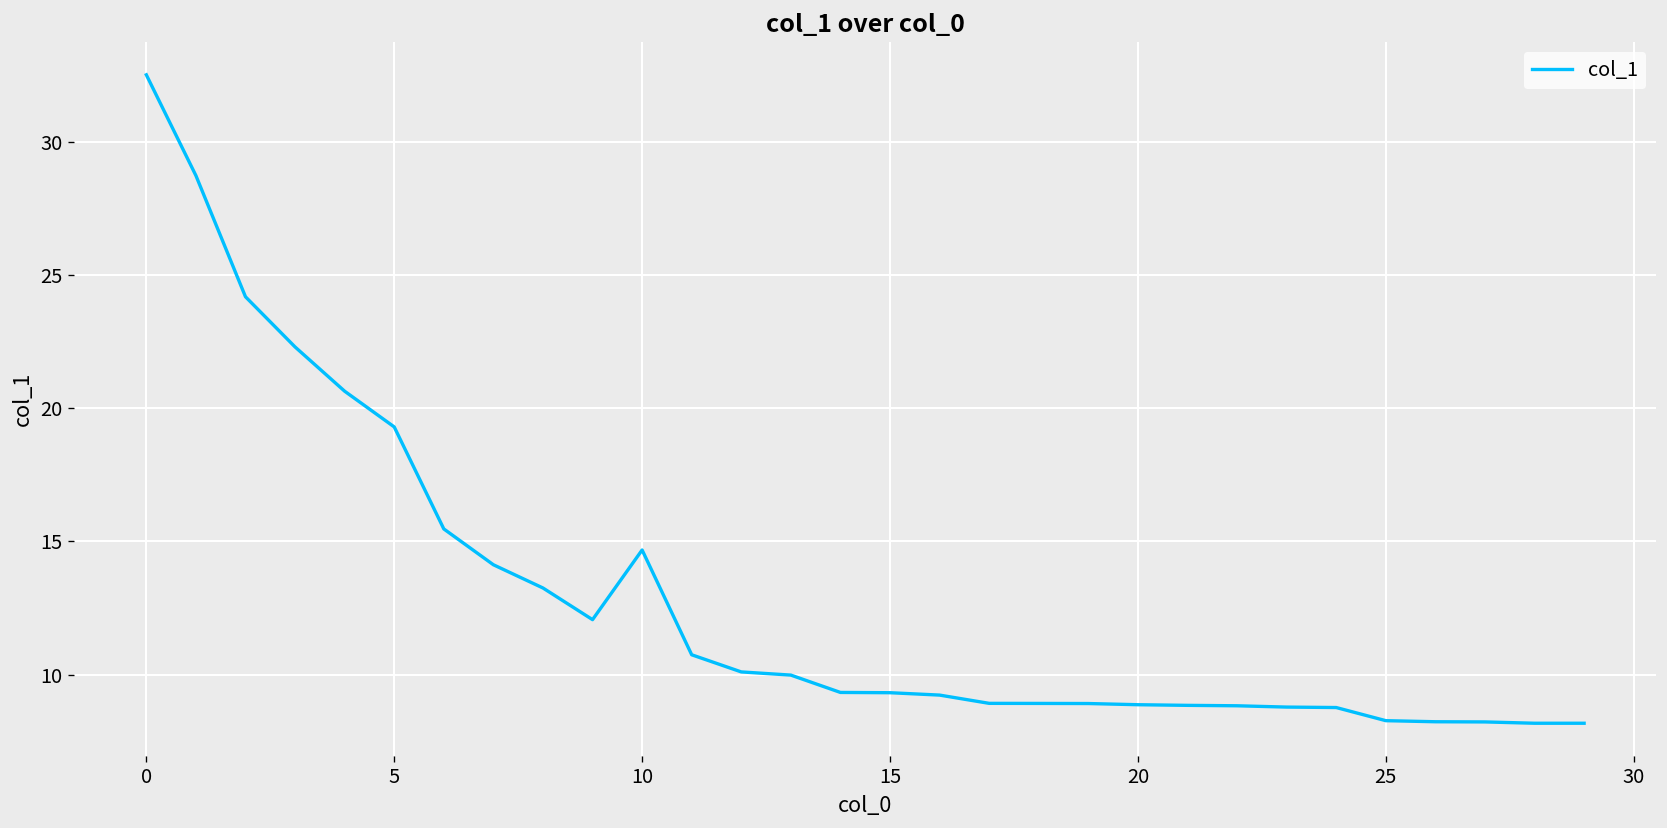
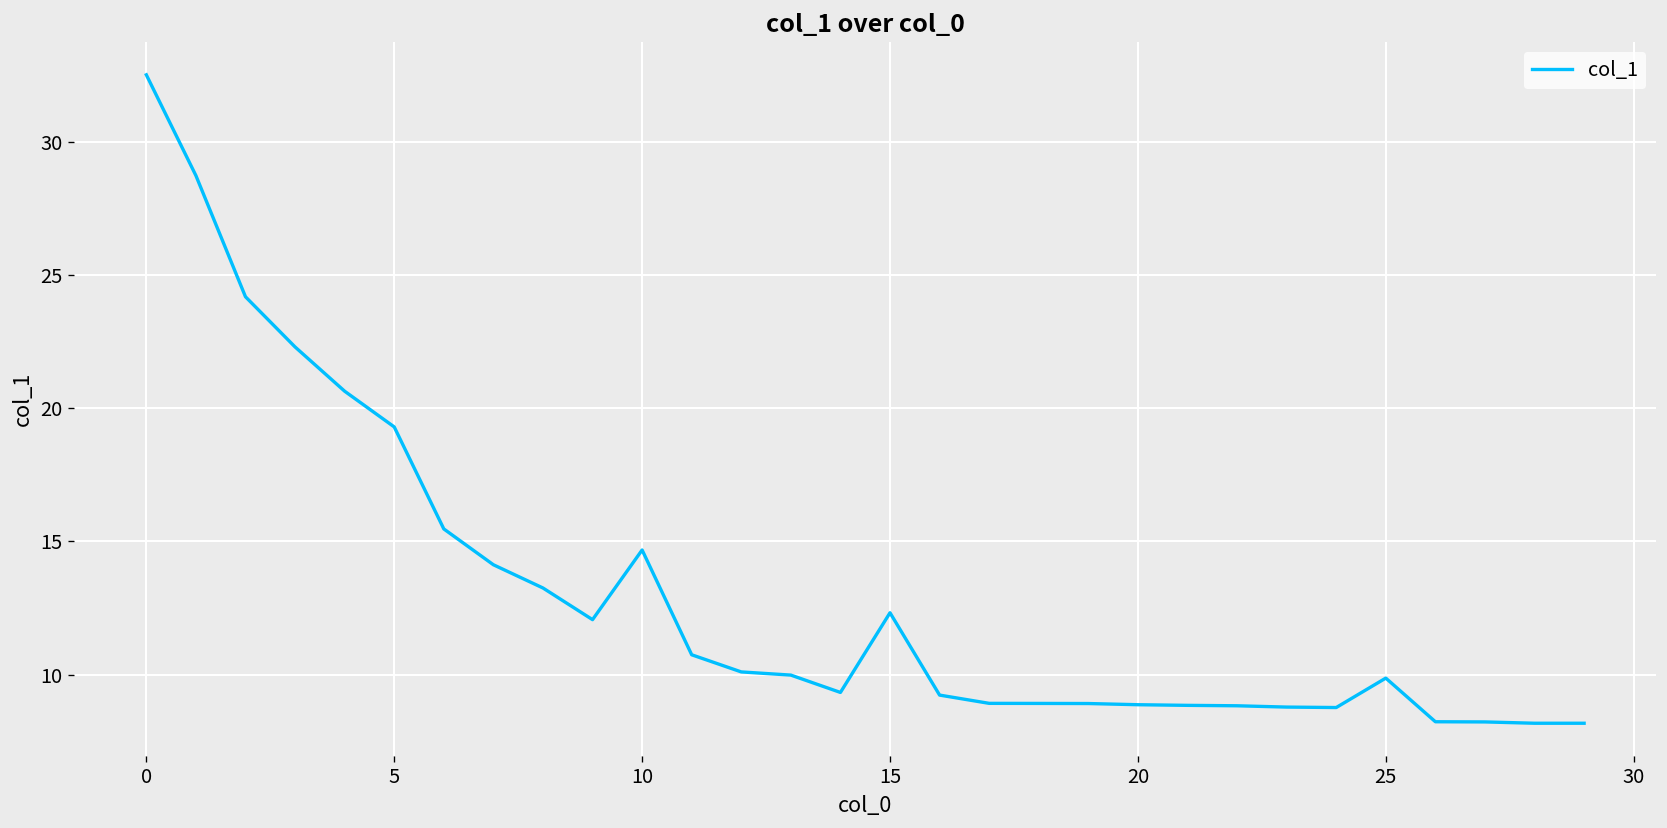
15: 9.3 -> 12.3
25: 8.3 -> 9.9
